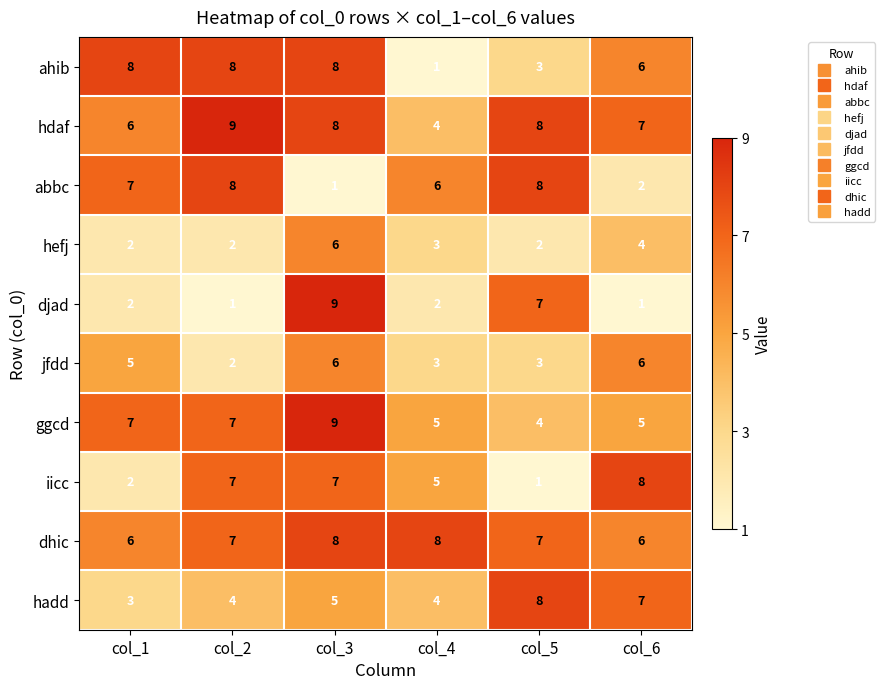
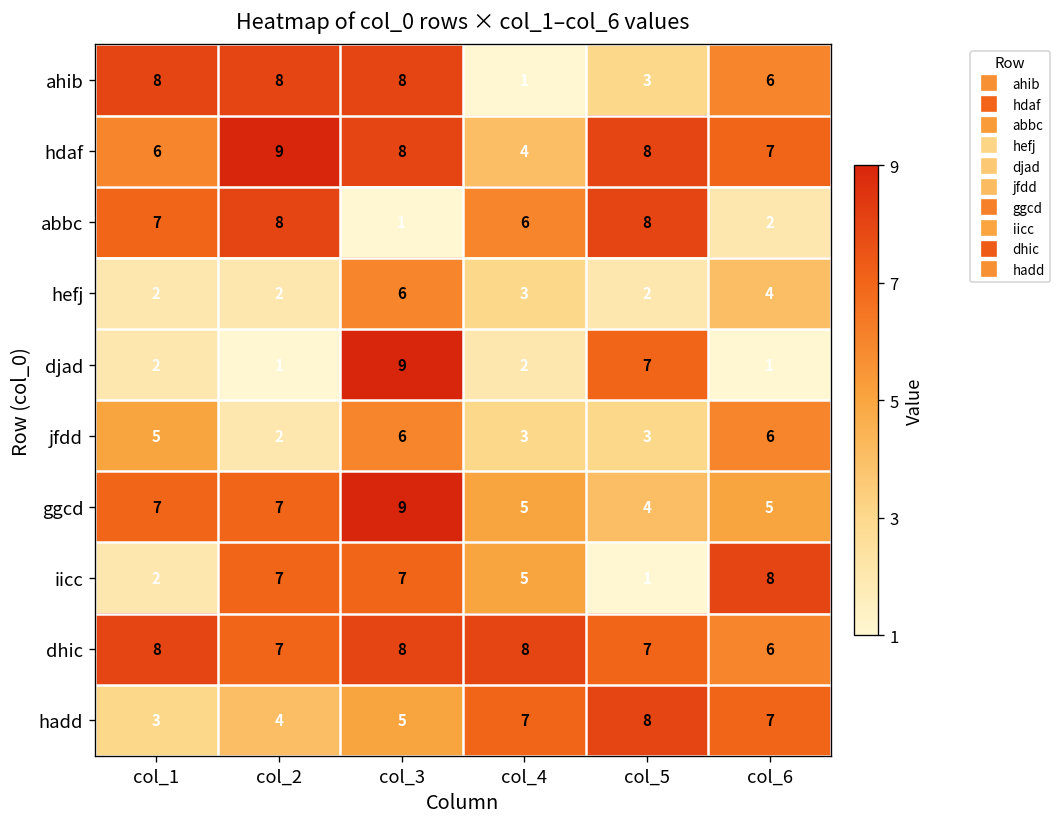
dhic, col_1: 6 -> 8
hadd, col_4: 4 -> 7
